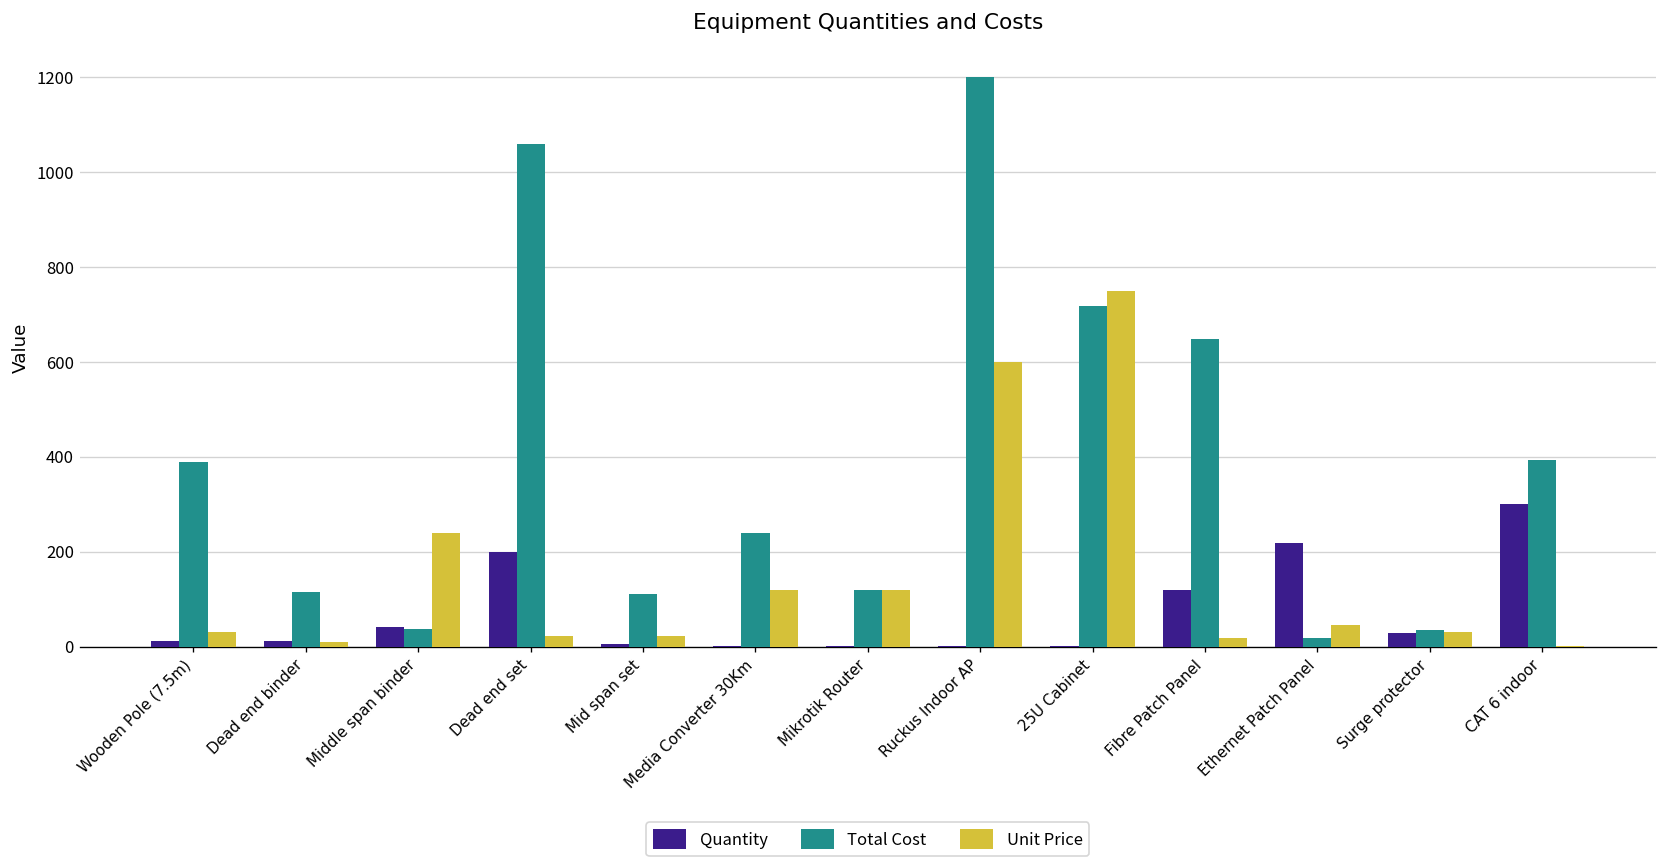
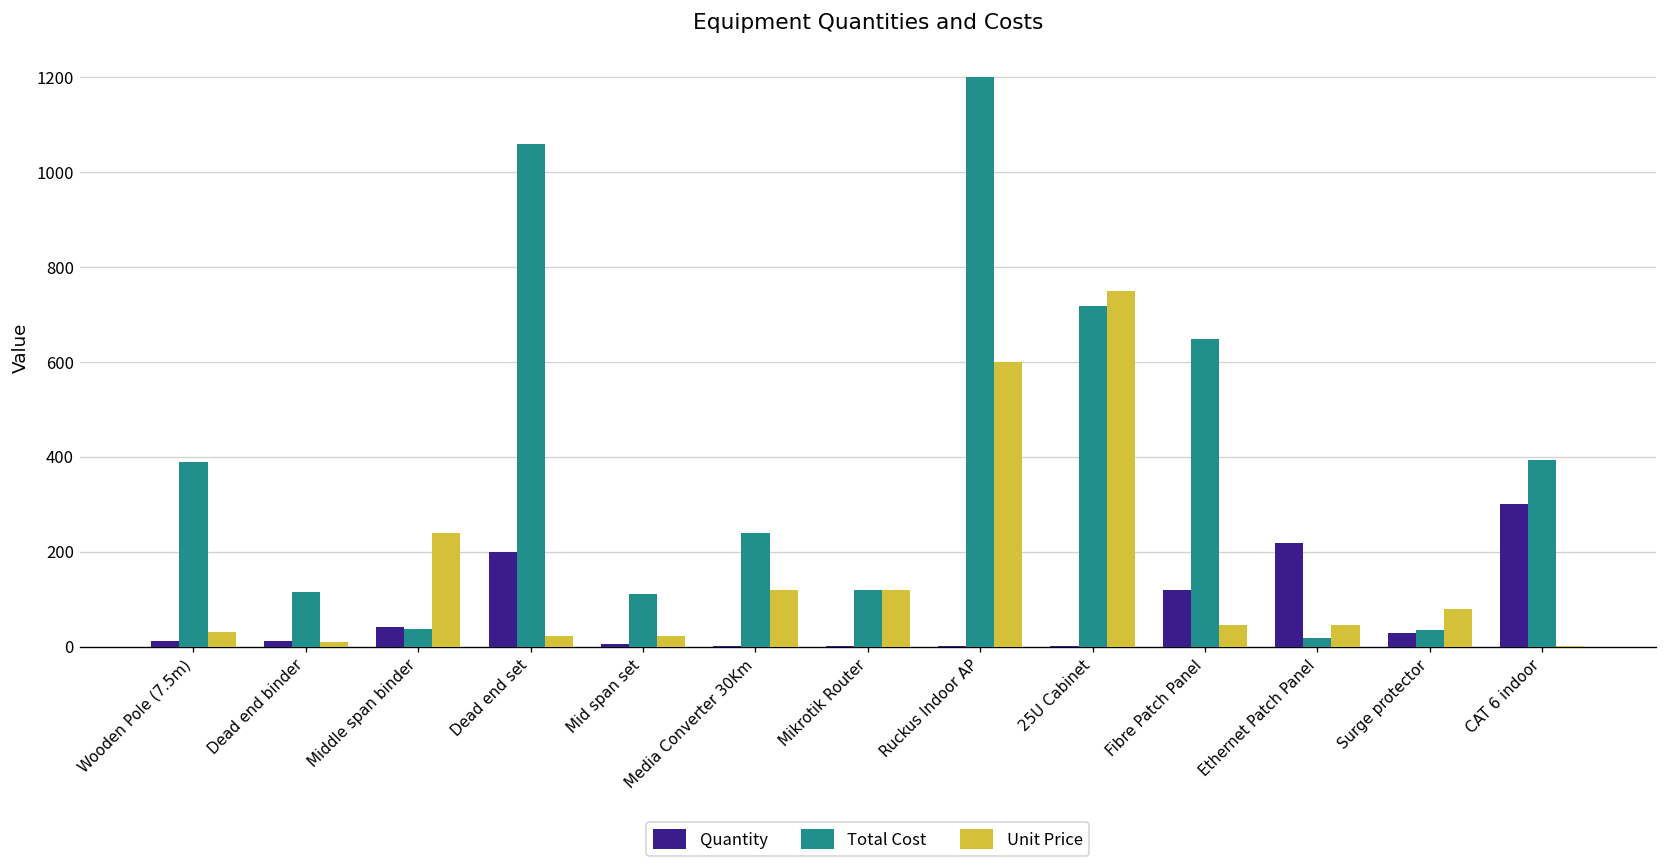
Unit Price, Fibre Patch Panel: 20 -> 50
Unit Price, Surge protector: 30 -> 80
